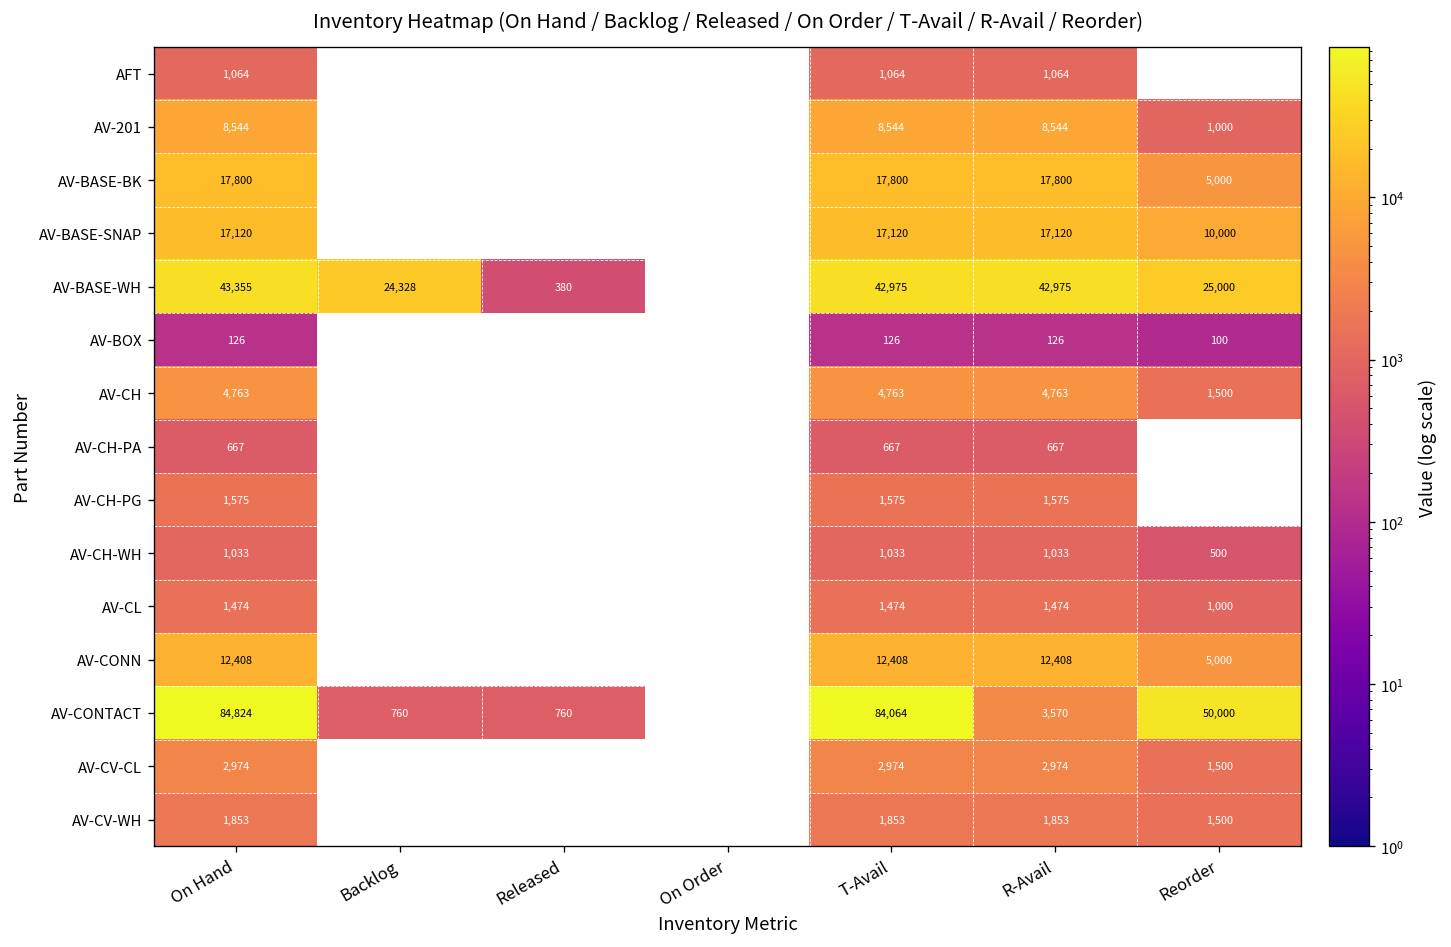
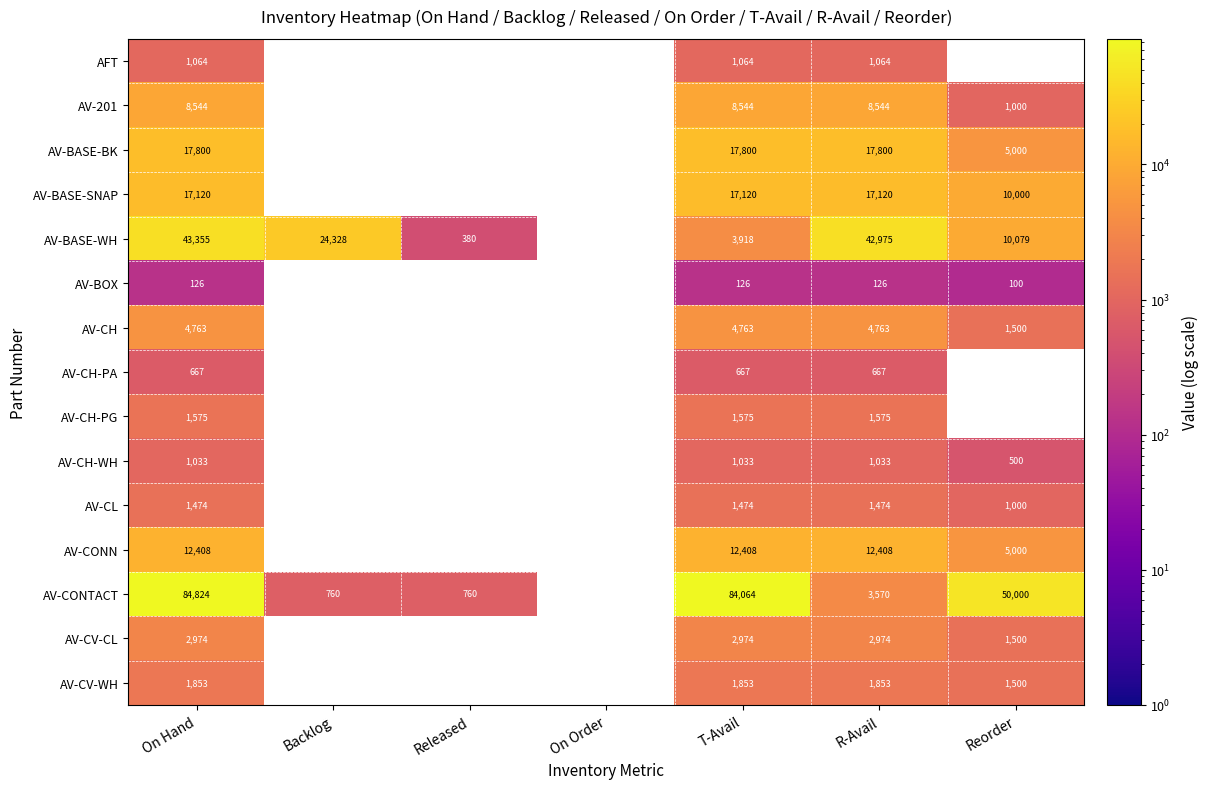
AV-BASE-WH, T-Avail: 42,975 -> 3,918
AV-BASE-WH, Reorder: 25,000 -> 10,079
